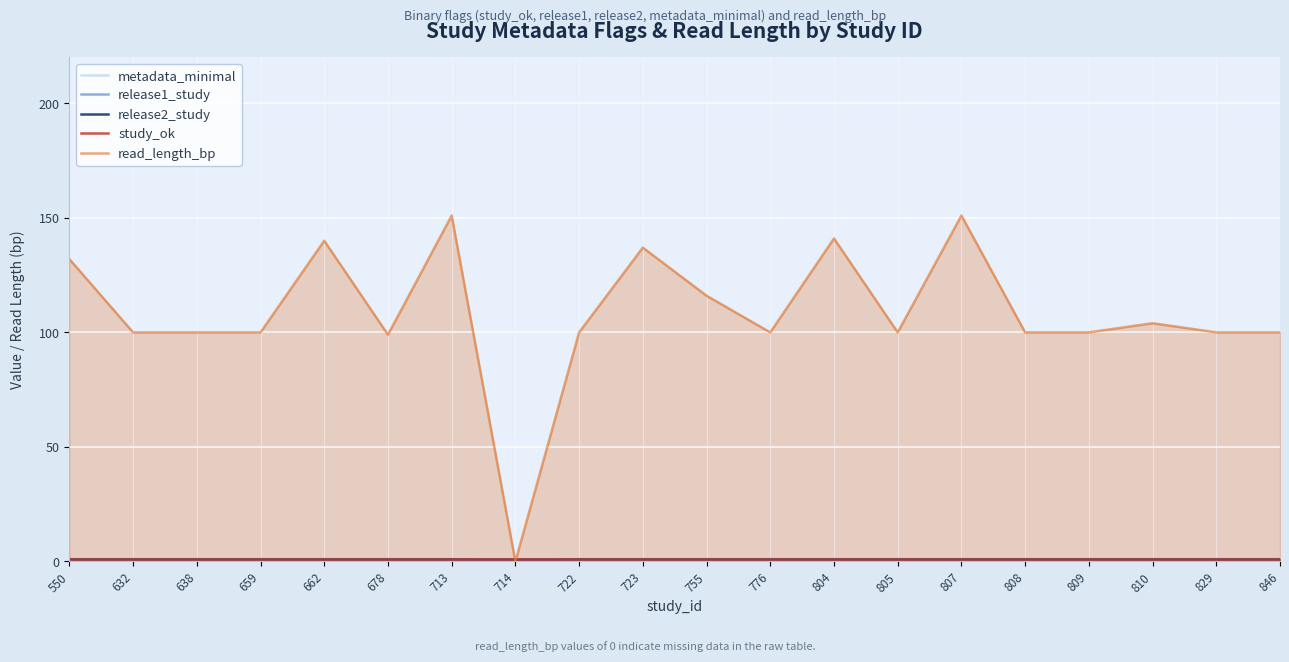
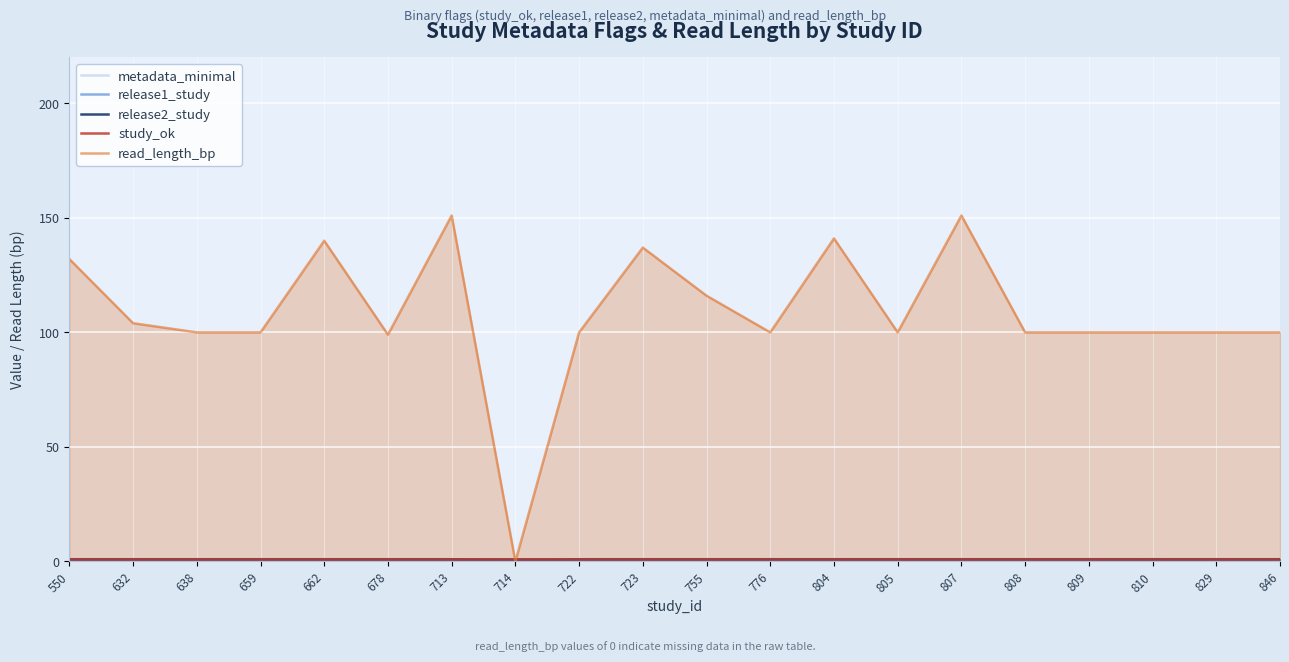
read_length_bp, 632: 100 -> 104
read_length_bp, 810: 104 -> 100
